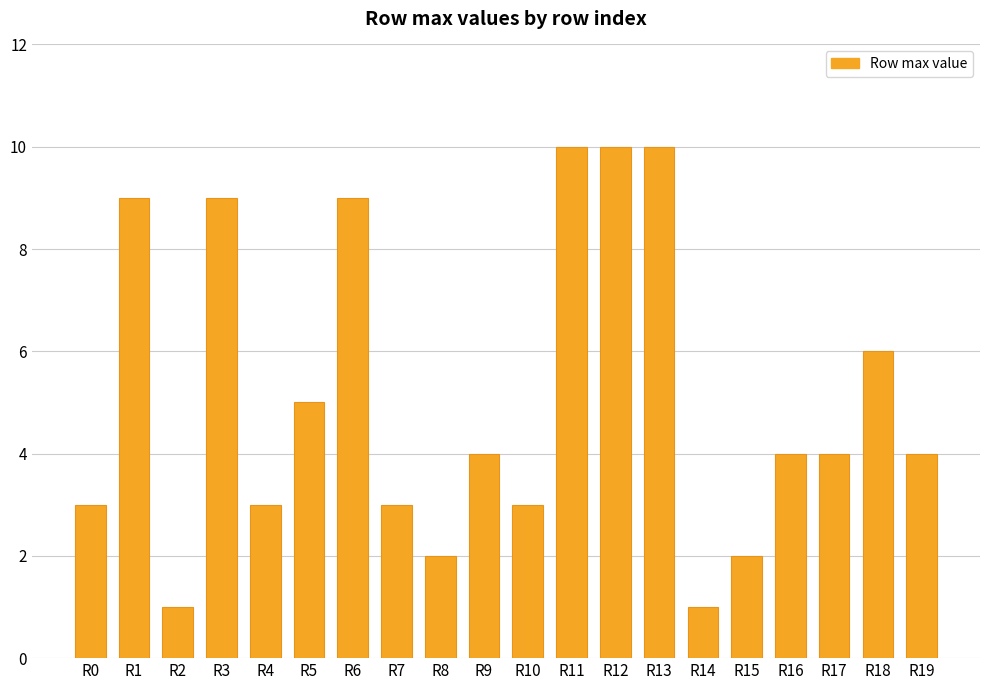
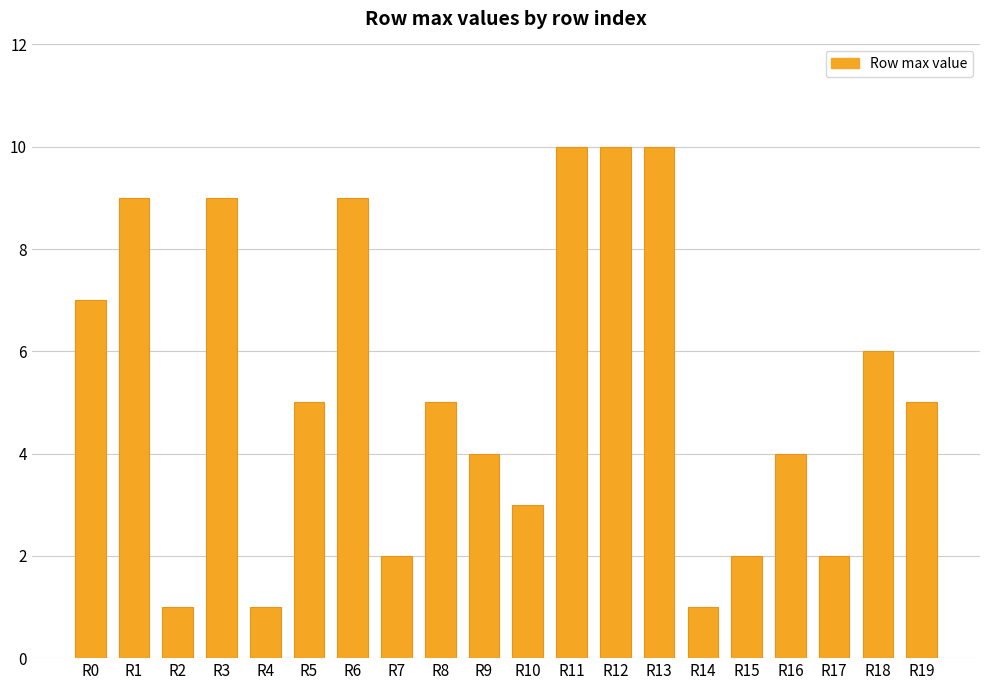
R0: 3 -> 7
R4: 3 -> 1
R7: 3 -> 2
R8: 2 -> 5
R17: 4 -> 2
R19: 4 -> 5
